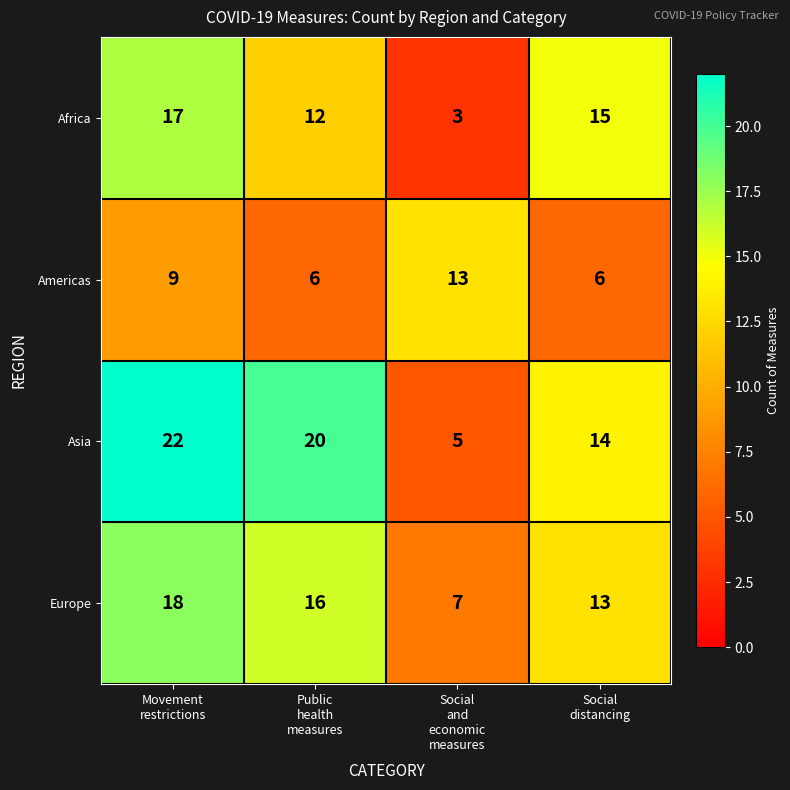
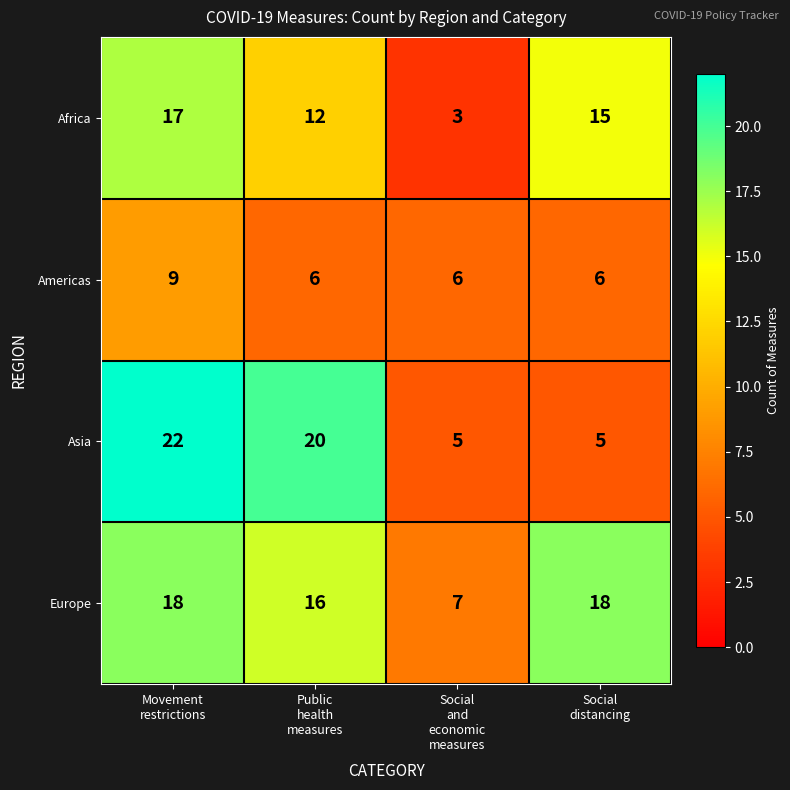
Americas, Social and economic measures: 13 -> 6
Asia, Social distancing: 14 -> 5
Europe, Social distancing: 13 -> 18
